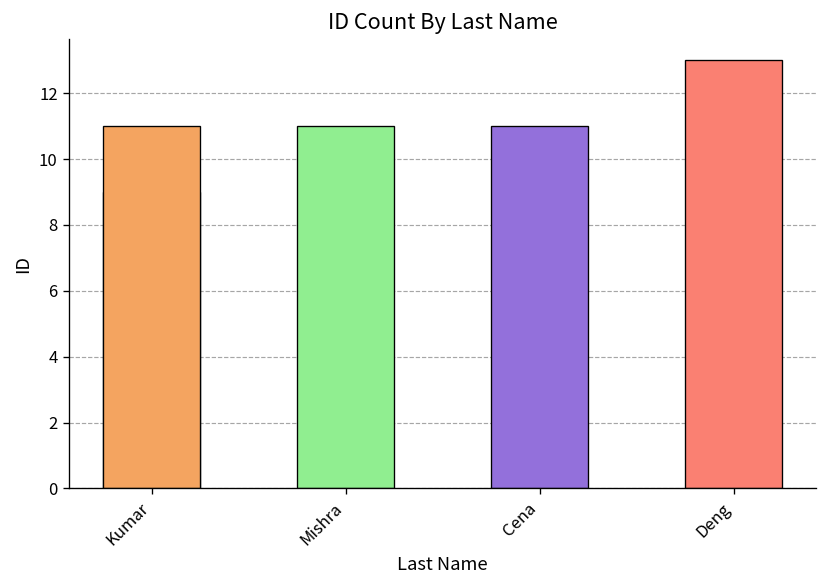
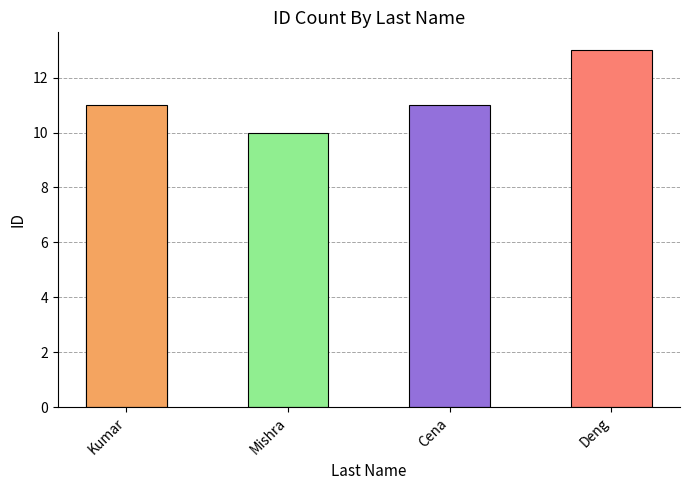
Mishra: 11 -> 10
